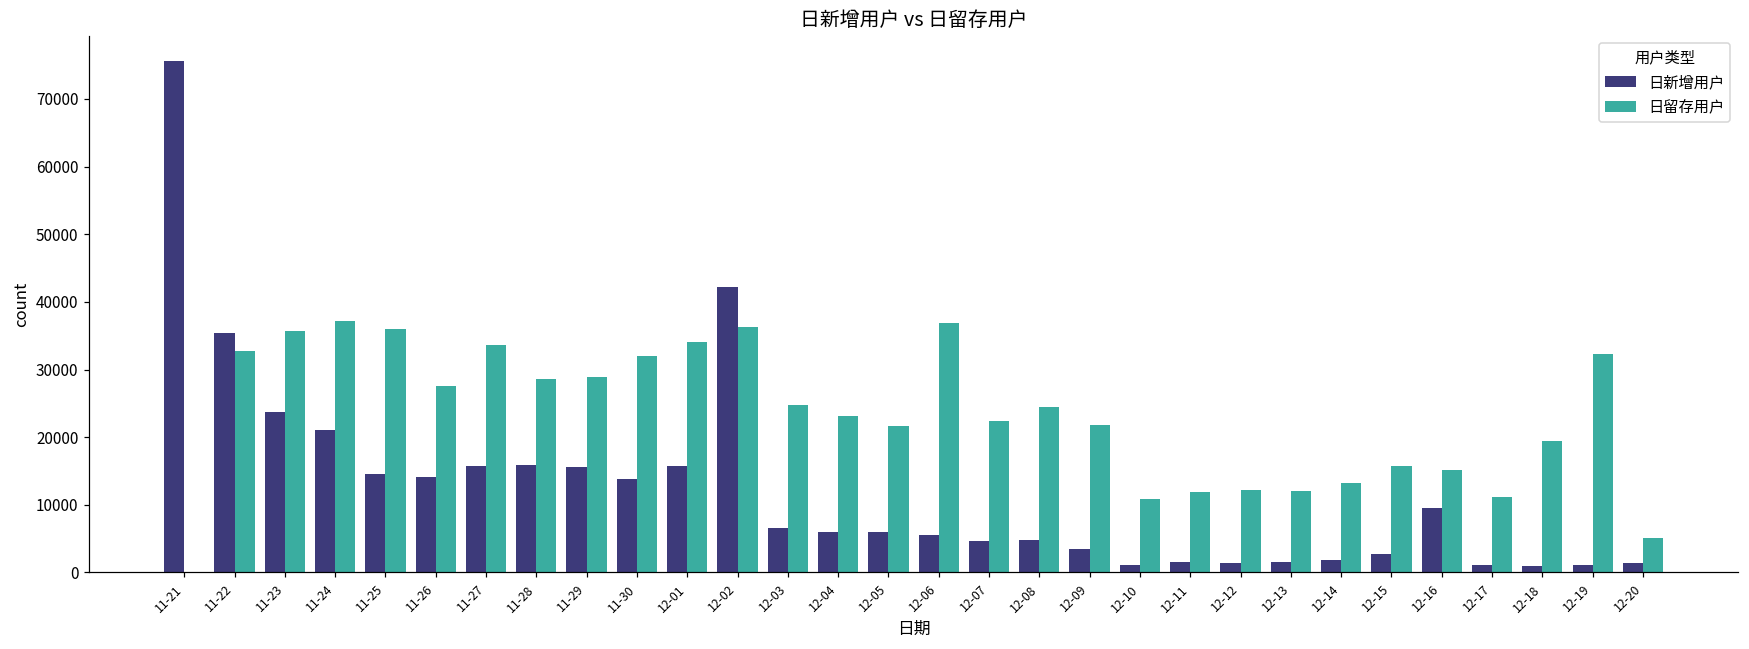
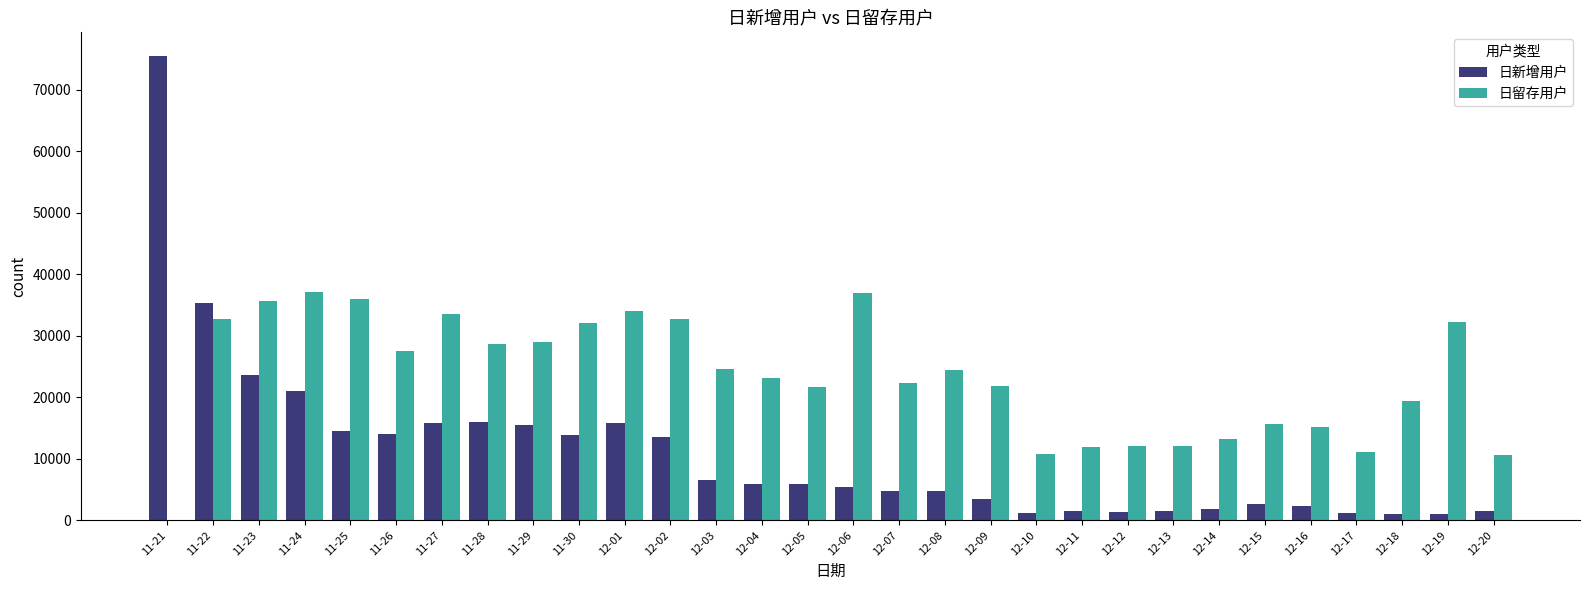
日新增用户, 12-02: 42000 -> 14000
日留存用户, 12-02: 36000 -> 33000
日新增用户, 12-16: 10000 -> 2000
日留存用户, 12-20: 5000 -> 11000
